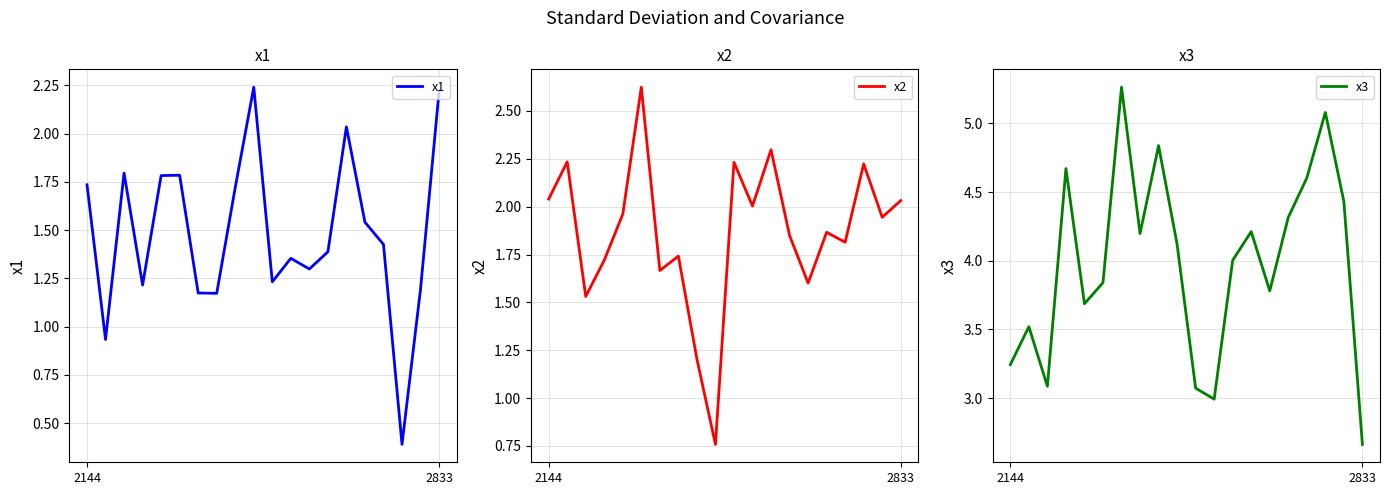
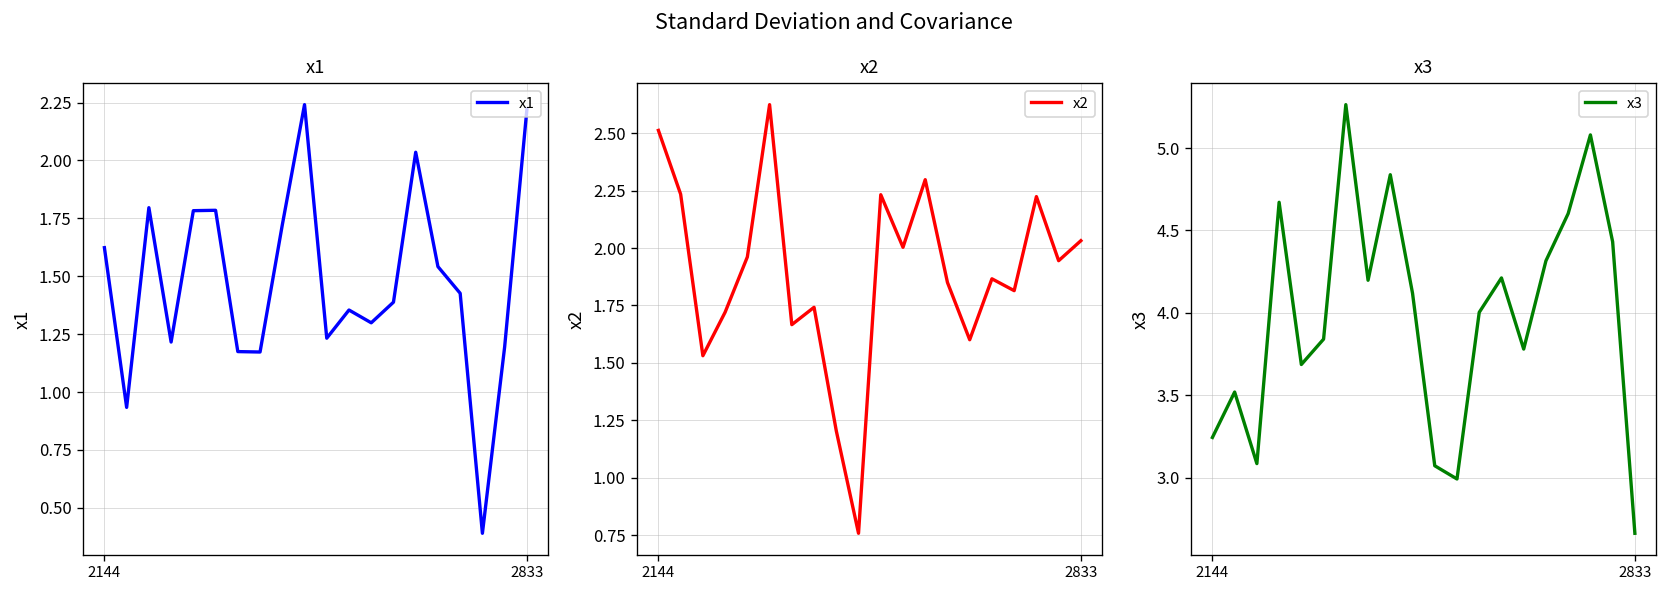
x1, 2144: 1.74 -> 1.62
x2, 2144: 2.04 -> 2.51
